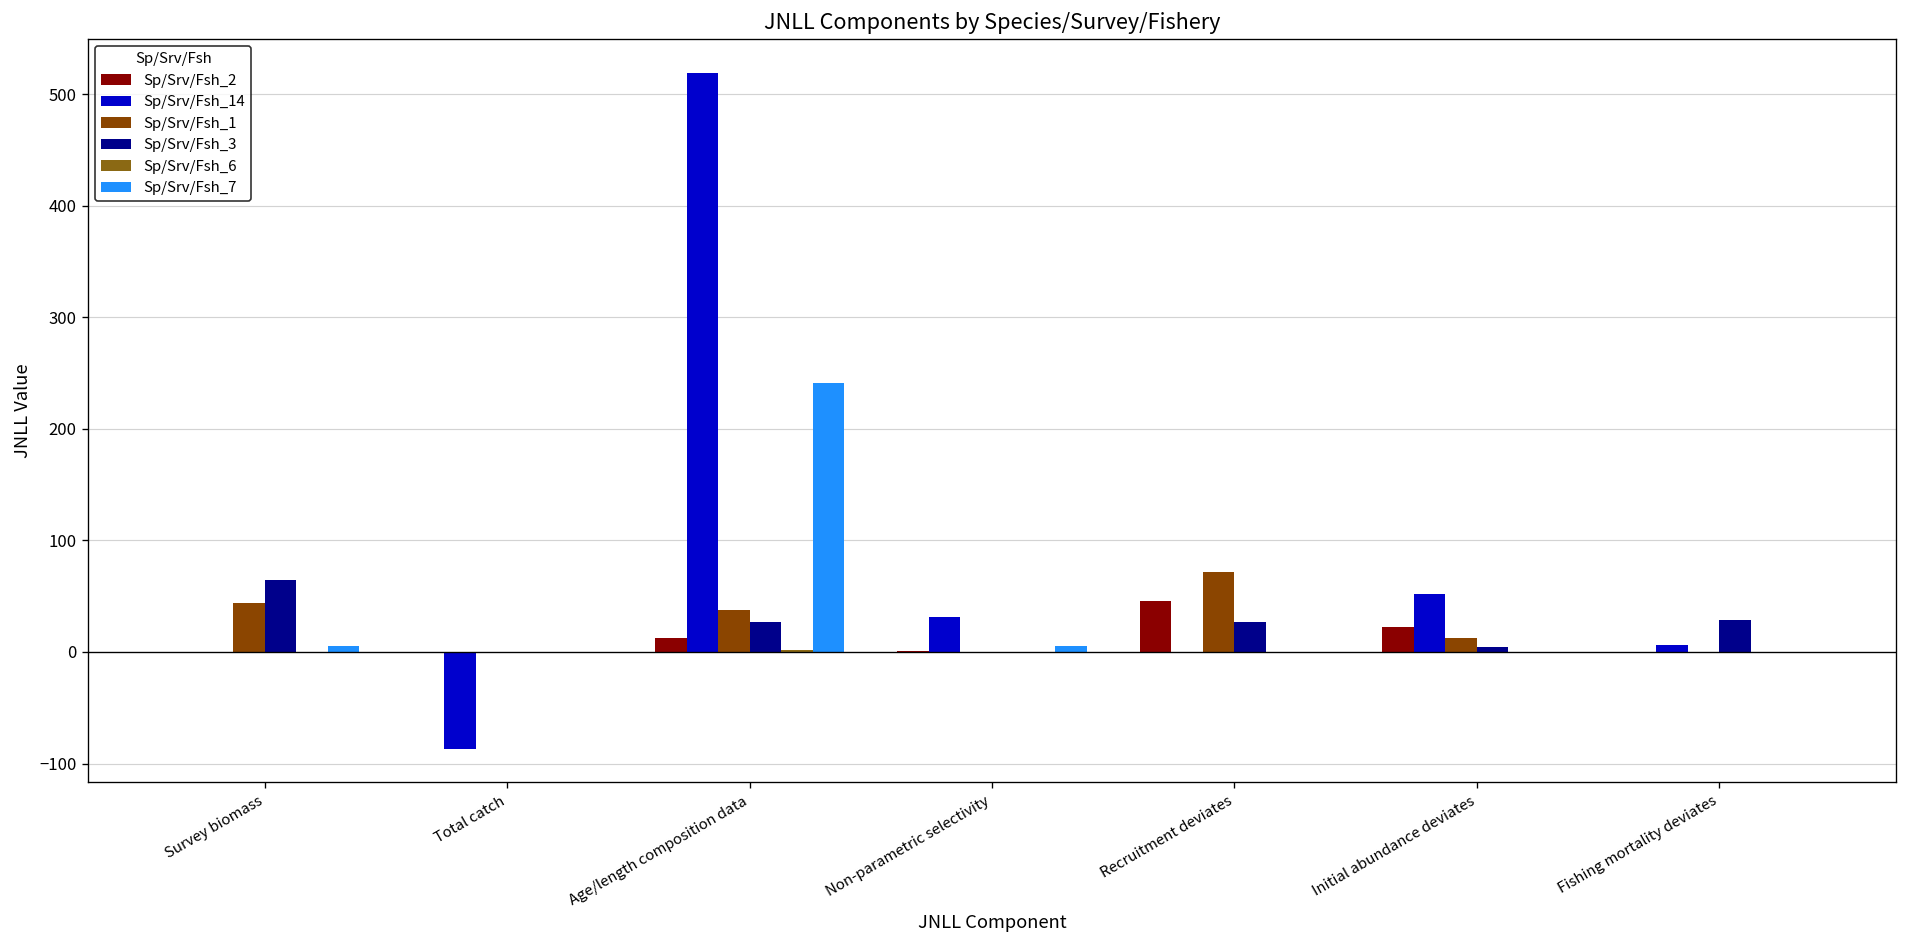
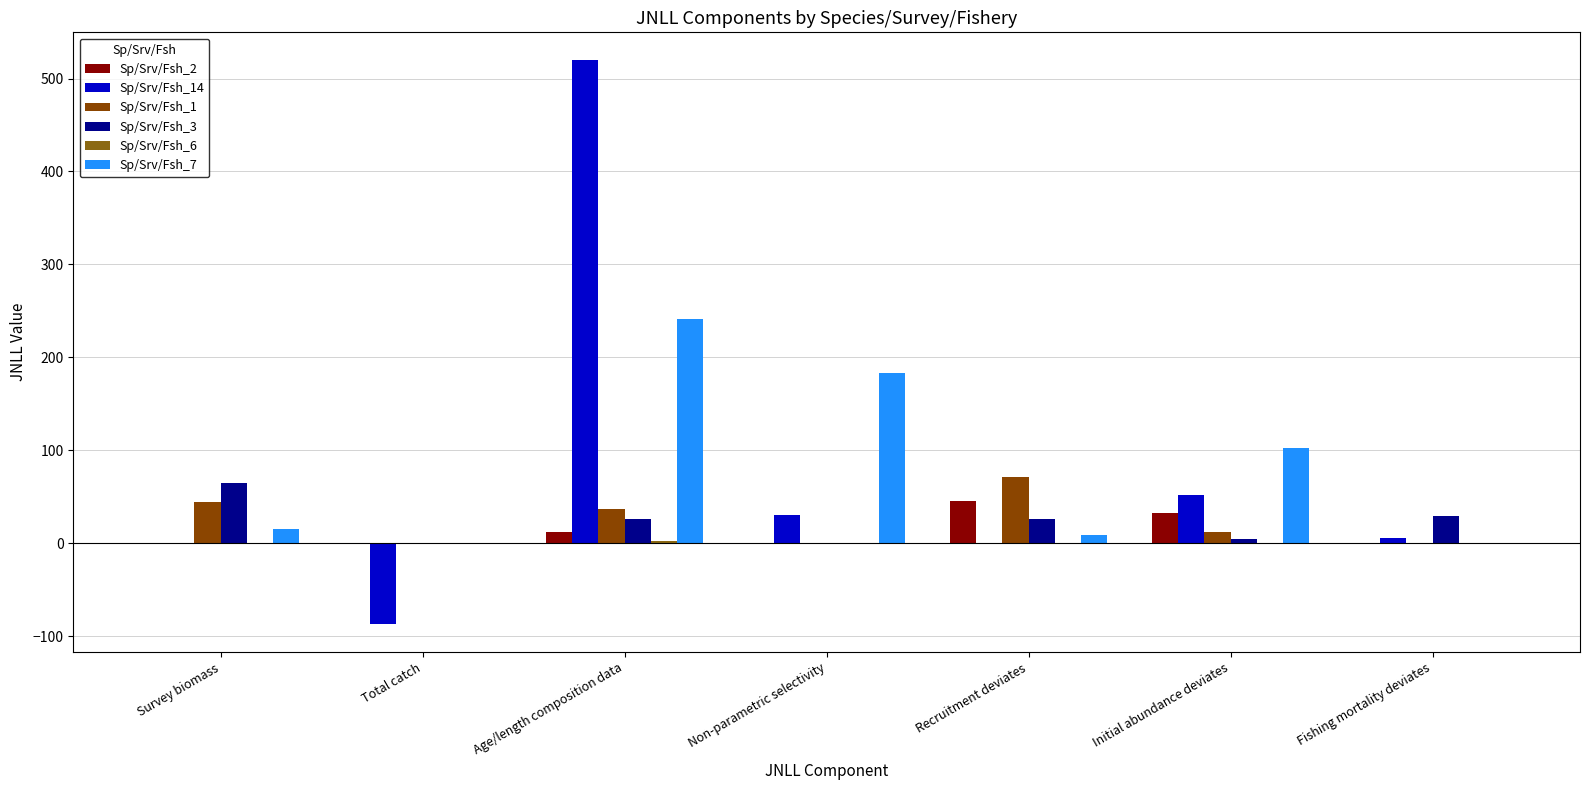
Sp/Srv/Fsh_7, Survey biomass: 10 -> 20
Sp/Srv/Fsh_7, Non-parametric selectivity: 10 -> 180
Sp/Srv/Fsh_7, Recruitment deviates: 0 -> 10
Sp/Srv/Fsh_2, Initial abundance deviates: 20 -> 30
Sp/Srv/Fsh_7, Initial abundance deviates: 0 -> 100
